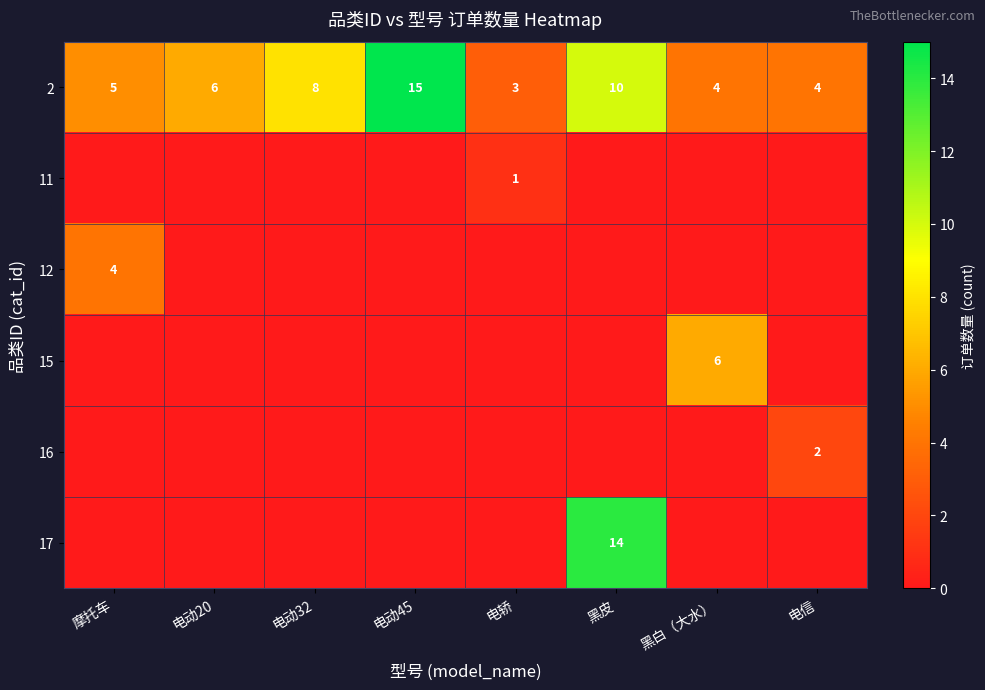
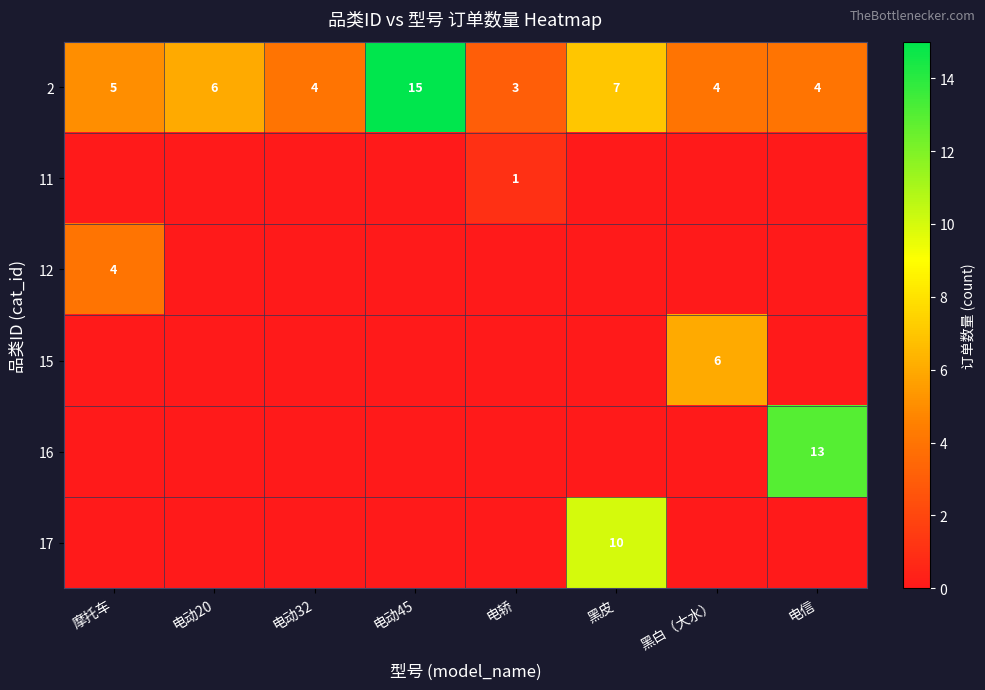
2, 电动32: 8 -> 4
2, 黑皮: 10 -> 7
16, 电信: 2 -> 13
17, 黑皮: 14 -> 10
